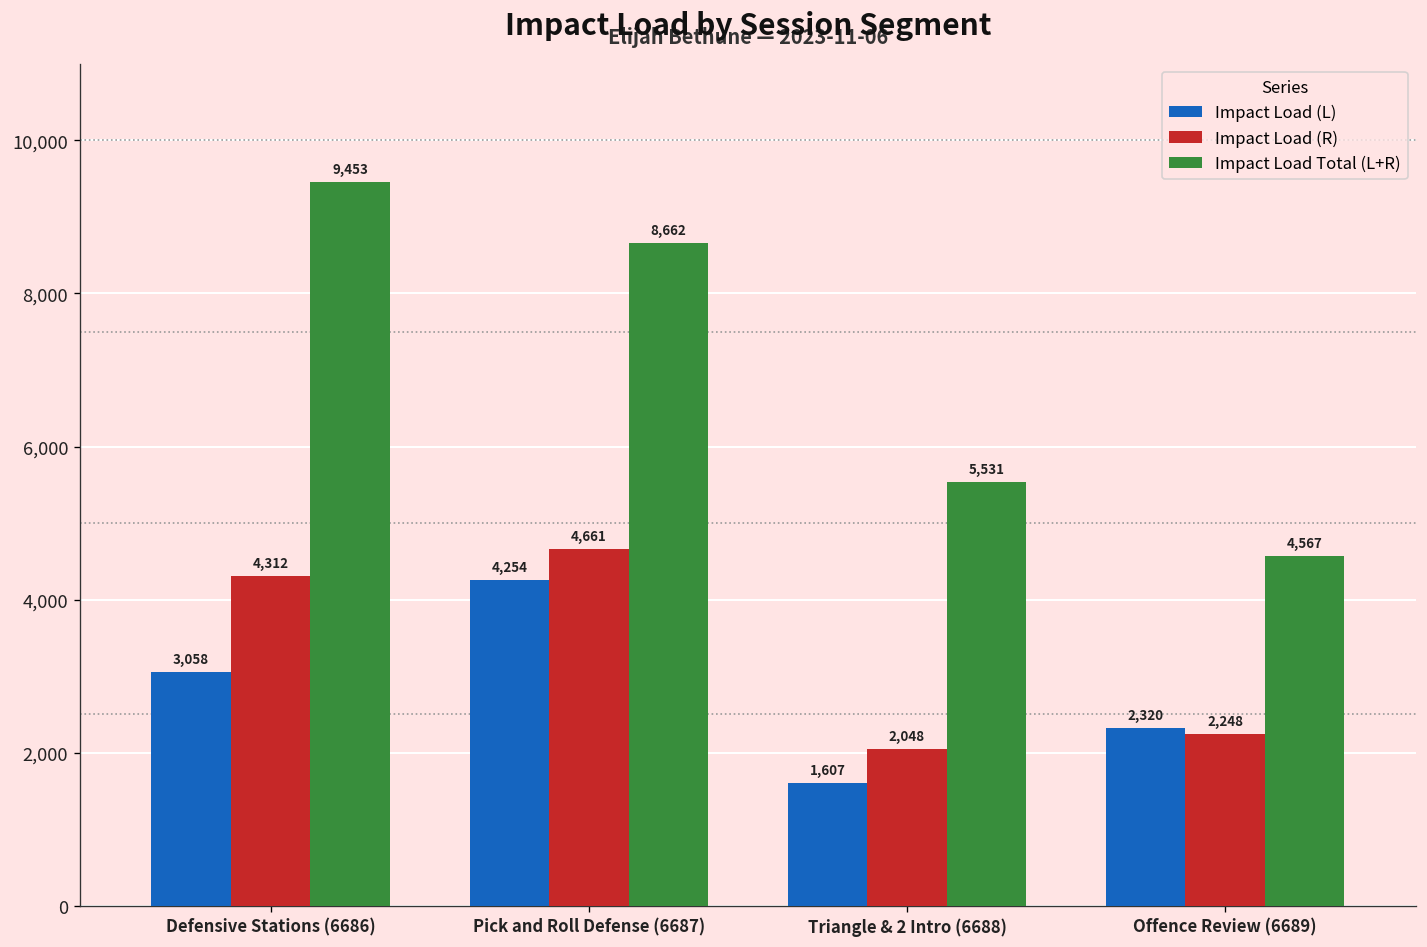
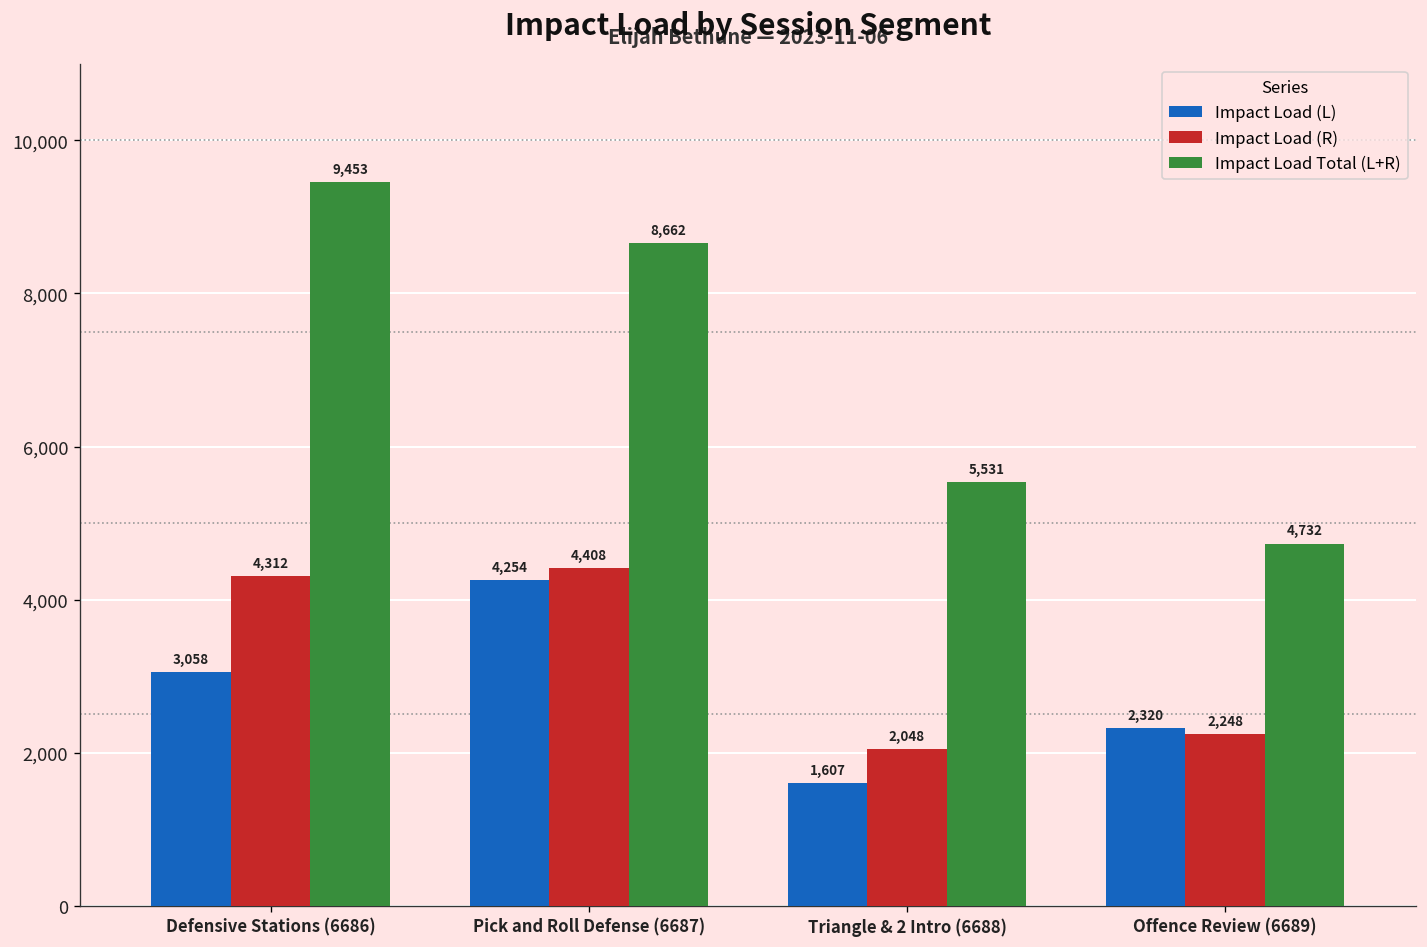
Impact Load (R), Pick and Roll Defense (6687): 4,661 -> 4,408
Impact Load Total (L+R), Offence Review (6689): 4,567 -> 4,732
